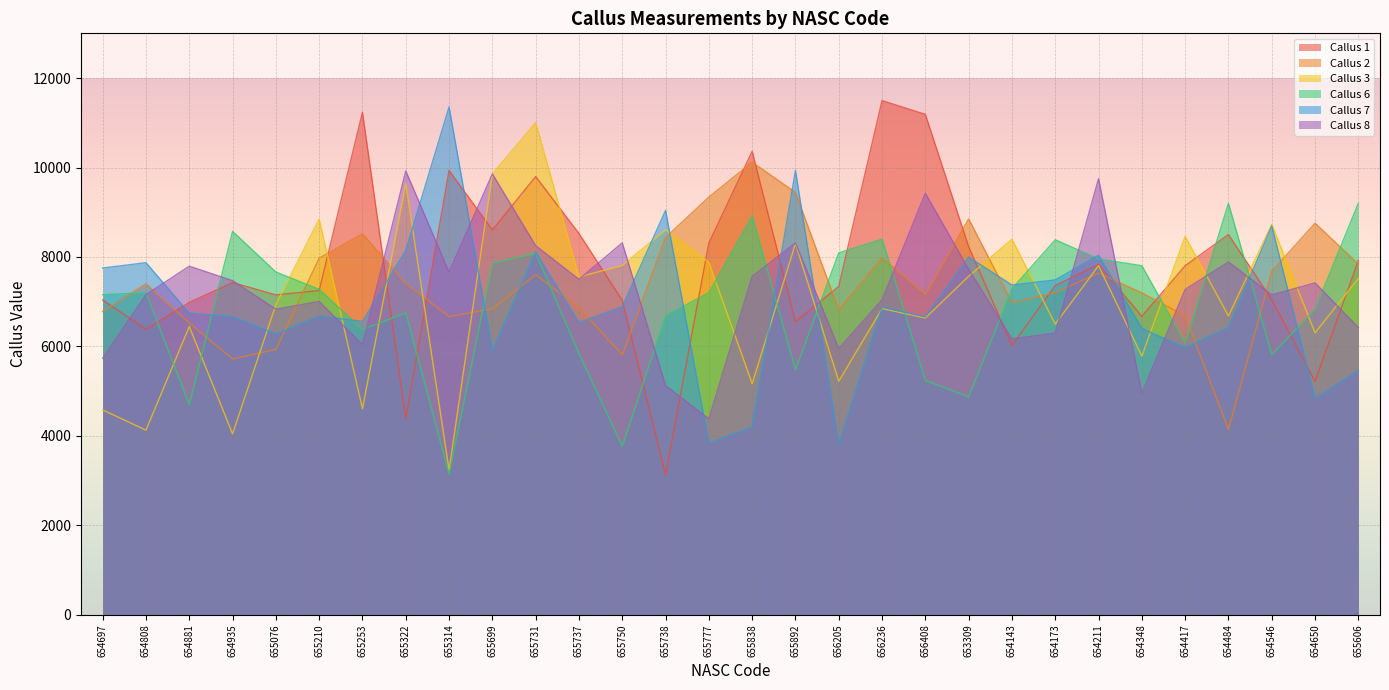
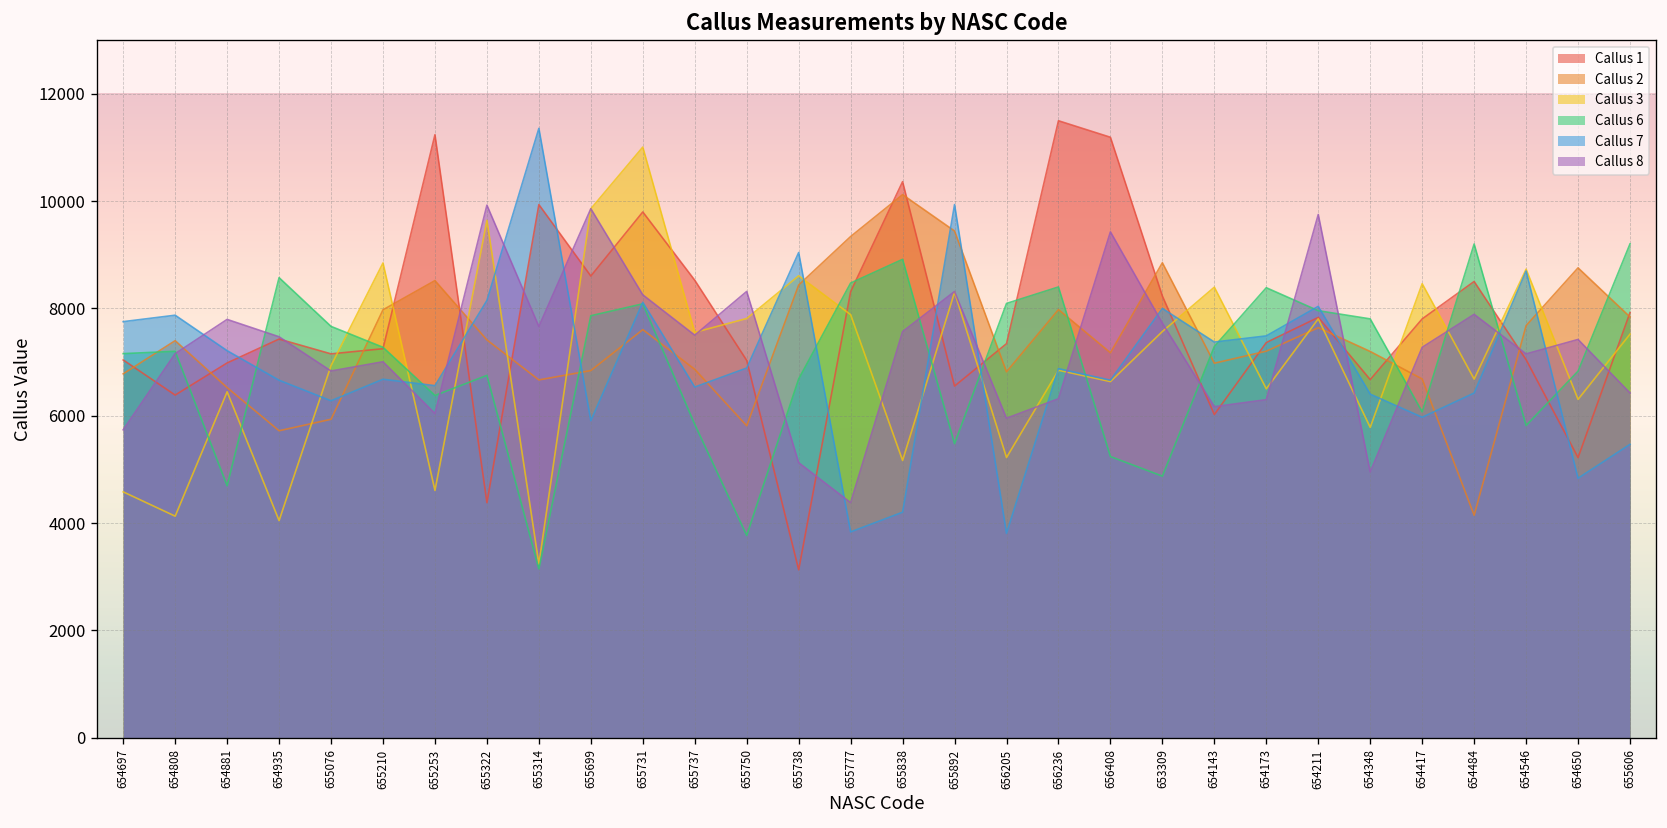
Callus 7, 654881: 6700 -> 7200
Callus 6, 655777: 7200 -> 8500
Callus 8, 656236: 7000 -> 6300
